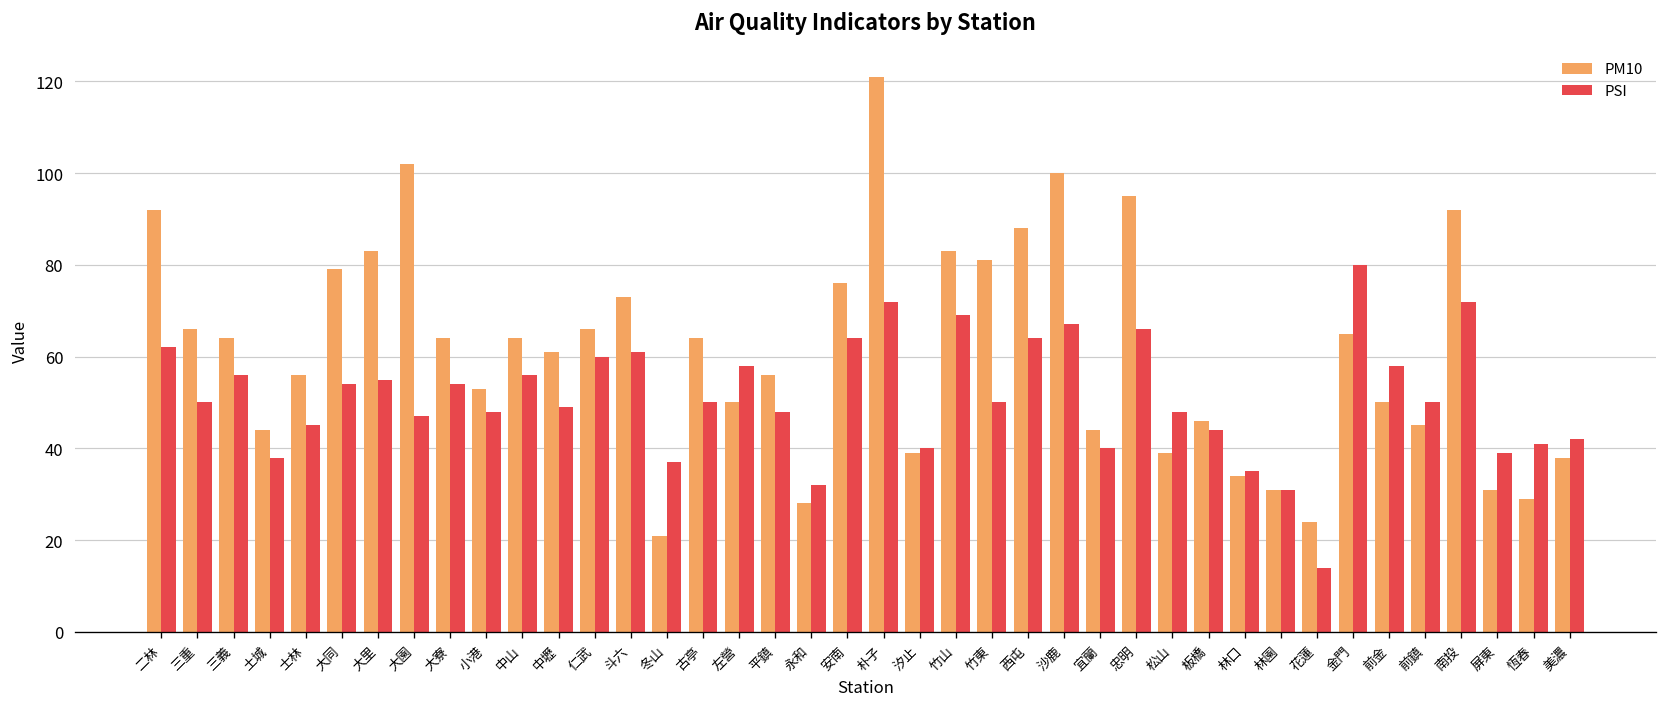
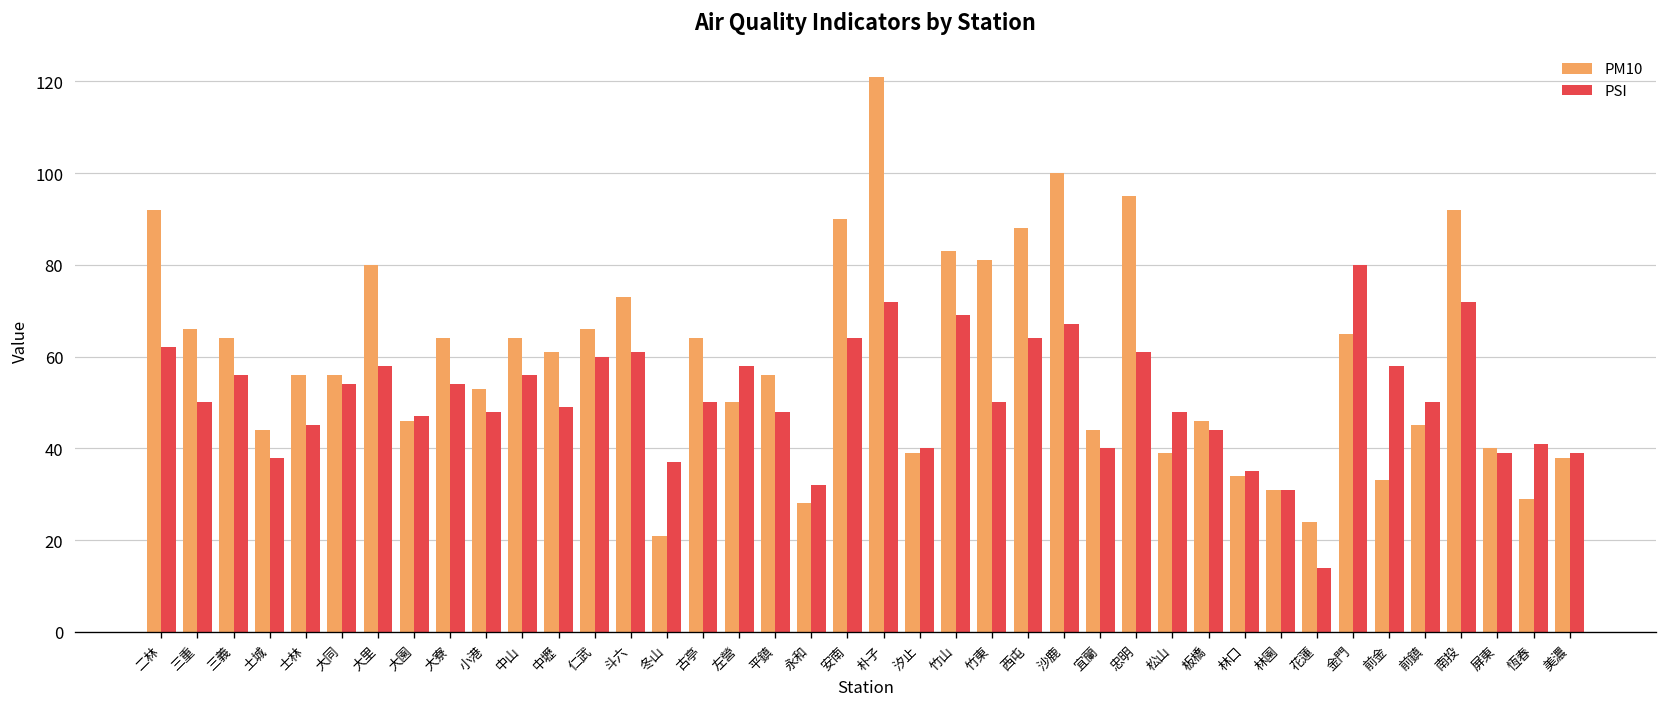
PM10, 大同: 79 -> 56
PM10, 大里: 83 -> 80
PSI, 大里: 55 -> 58
PM10, 大園: 102 -> 46
PM10, 安南: 76 -> 90
PSI, 忠明: 66 -> 61
PM10, 前金: 50 -> 33
PM10, 屏東: 31 -> 40
PSI, 美濃: 42 -> 39
